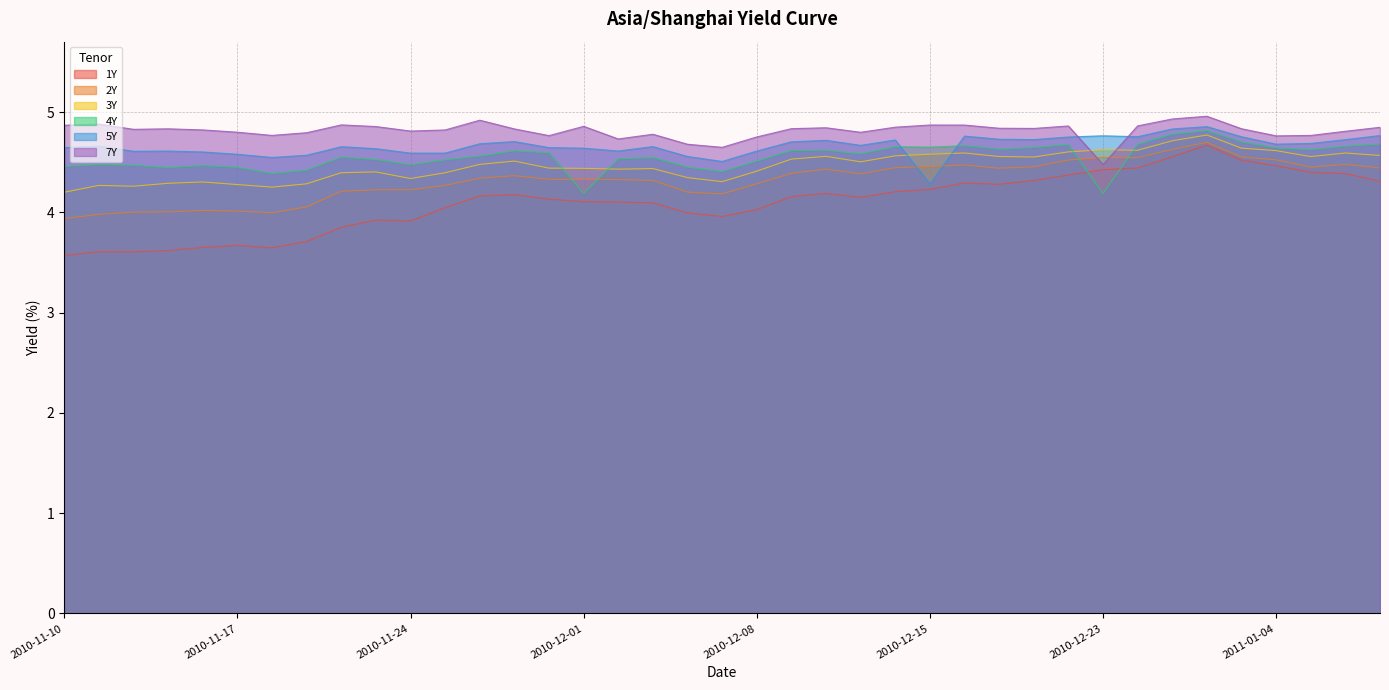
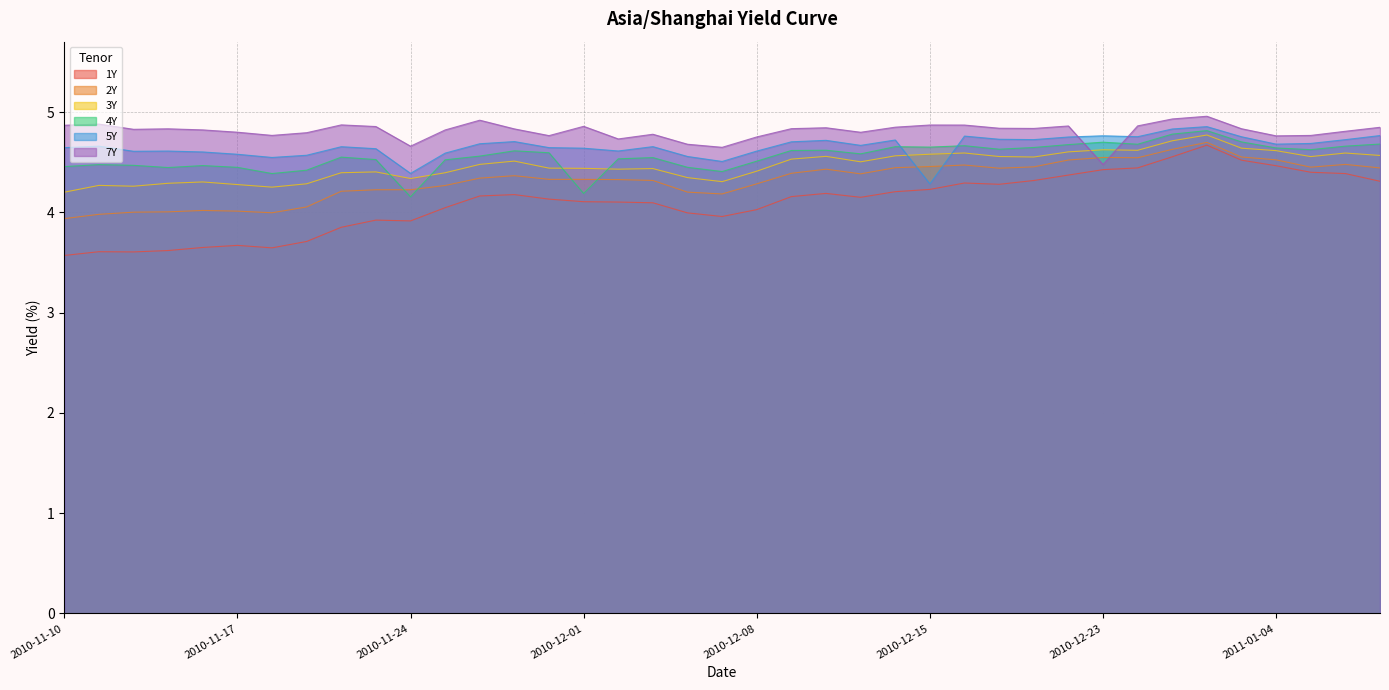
4Y, 2010-11-24: 4.48 -> 4.16
5Y, 2010-11-24: 4.59 -> 4.39
7Y, 2010-11-24: 4.81 -> 4.66
4Y, 2010-12-23: 4.19 -> 4.70
